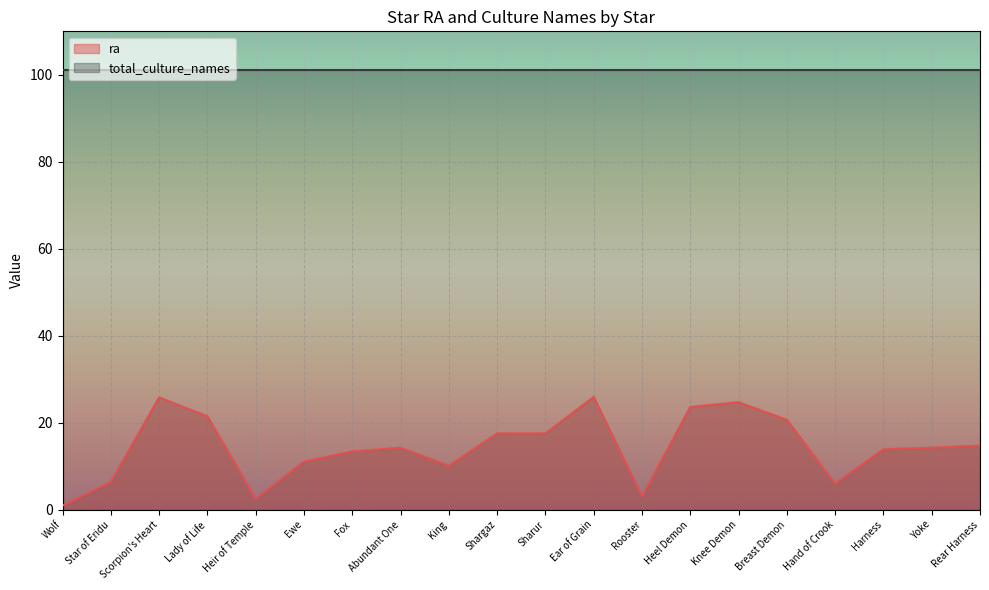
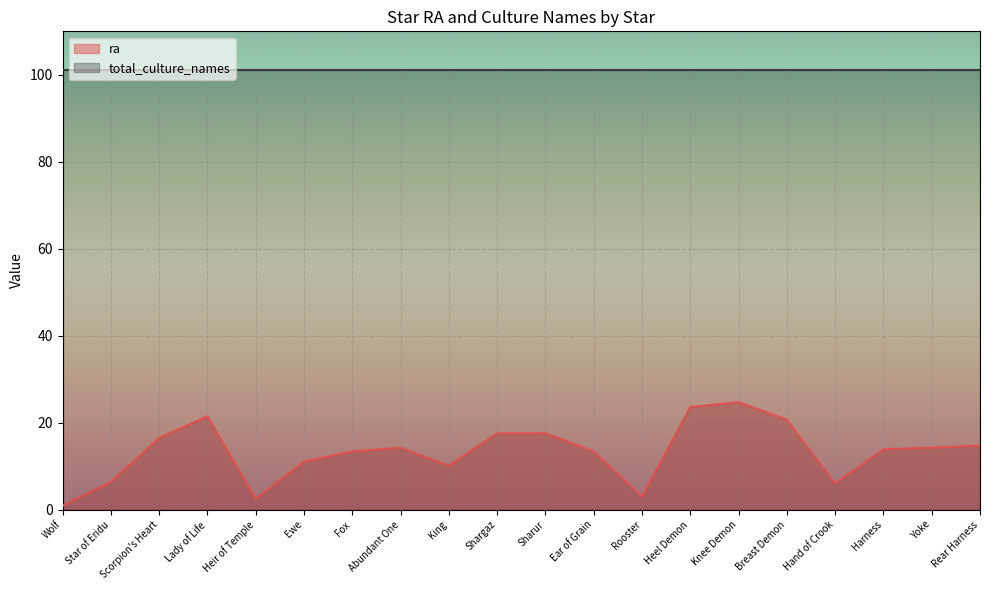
ra, Scorpion's Heart: 26 -> 16
ra, Ear of Grain: 26 -> 13
